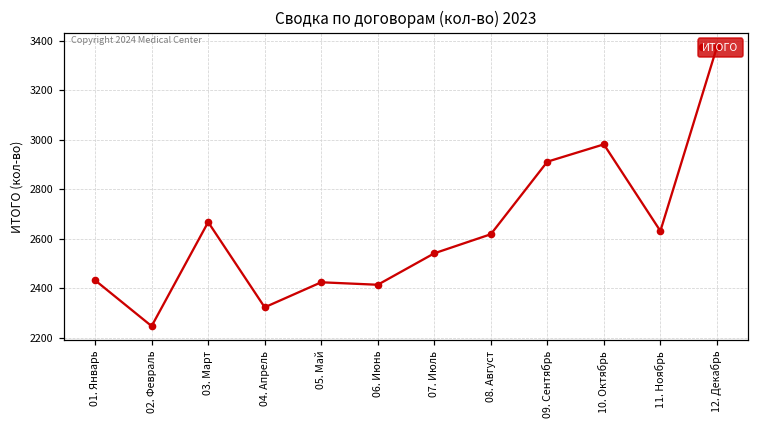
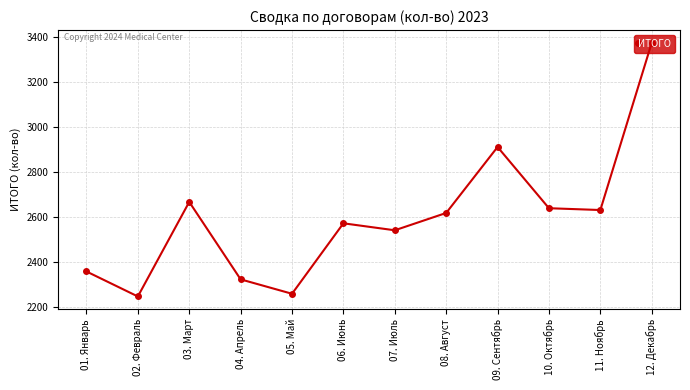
01. Январь: 2430 -> 2360
05. Май: 2420 -> 2260
06. Июнь: 2410 -> 2570
10. Октябрь: 2980 -> 2640
